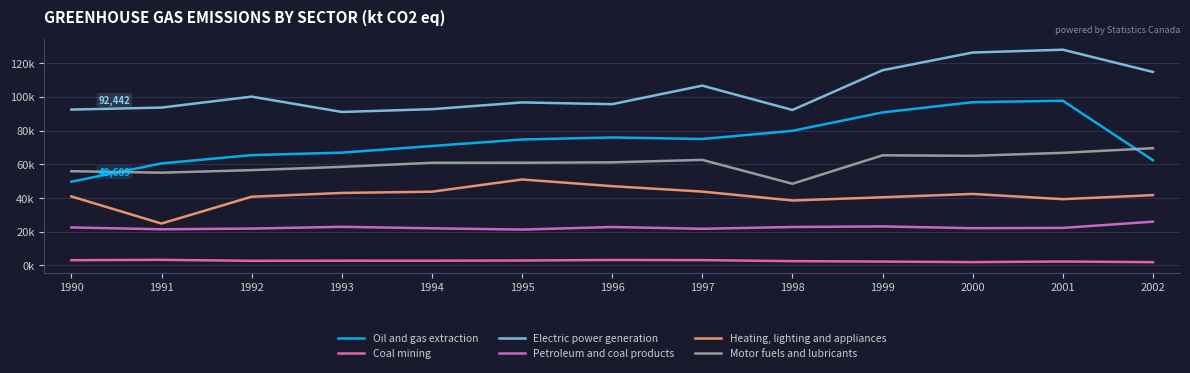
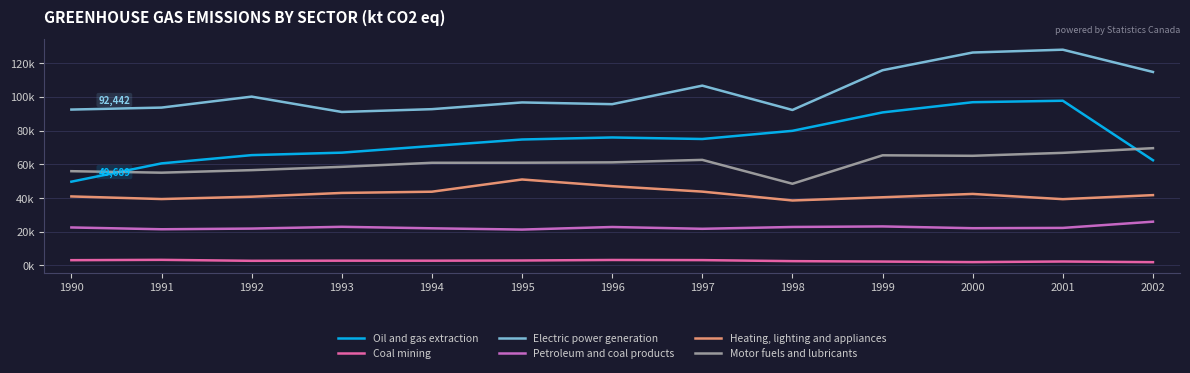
Heating, lighting and appliances, 1991: 25000 -> 39000
